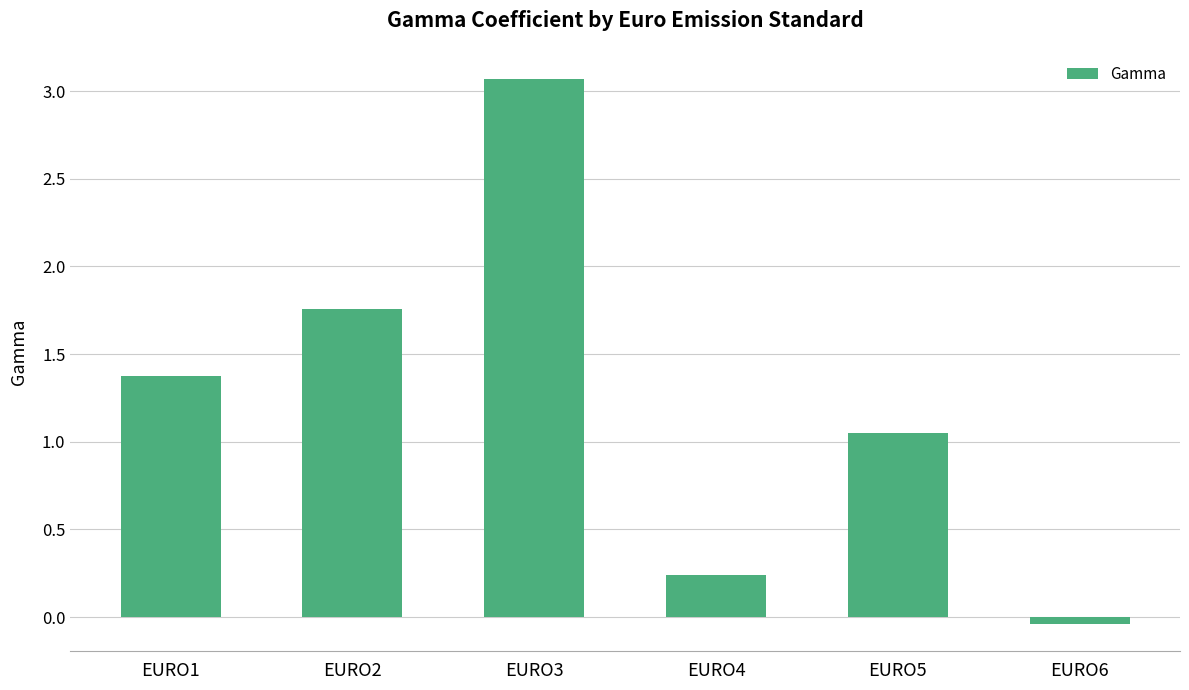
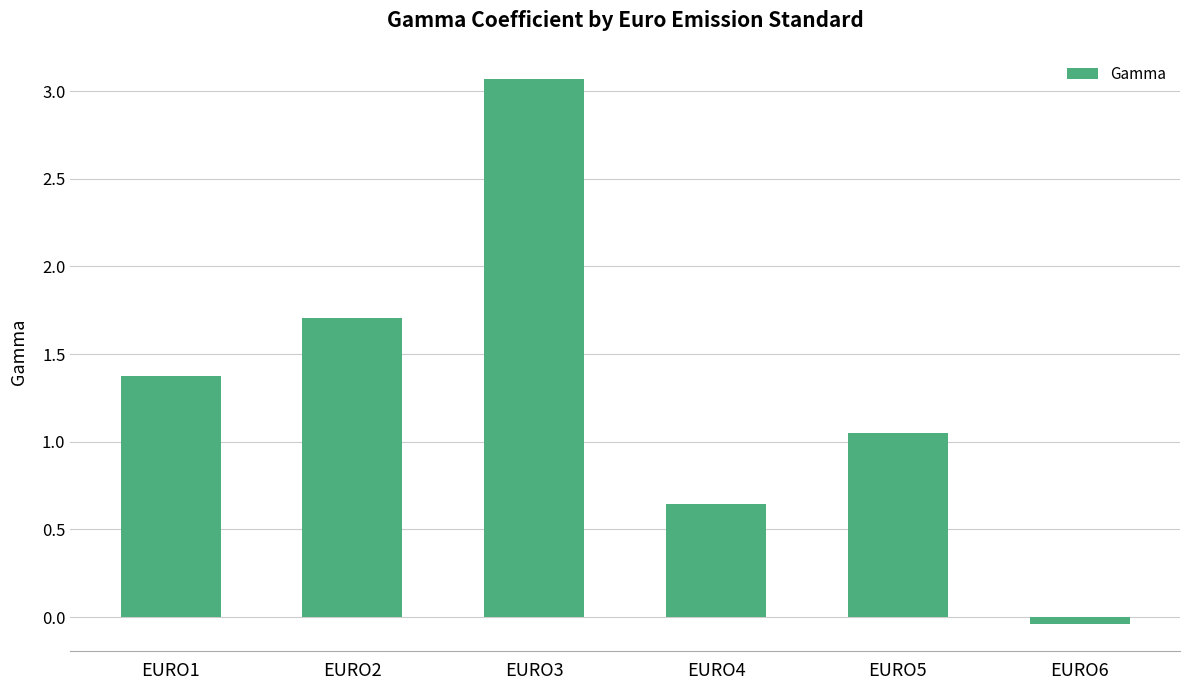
EURO2: 1.76 -> 1.71
EURO4: 0.24 -> 0.65
